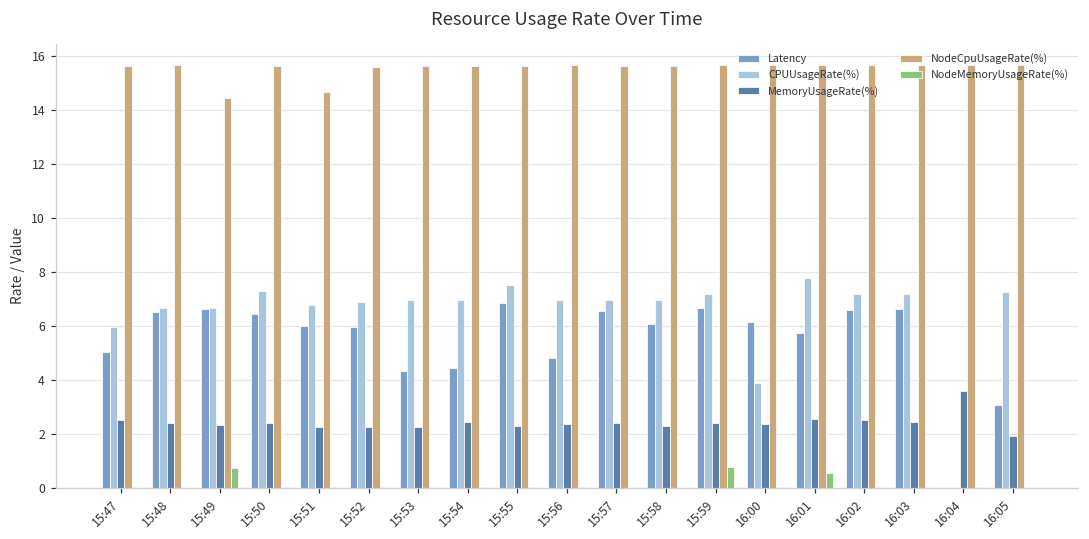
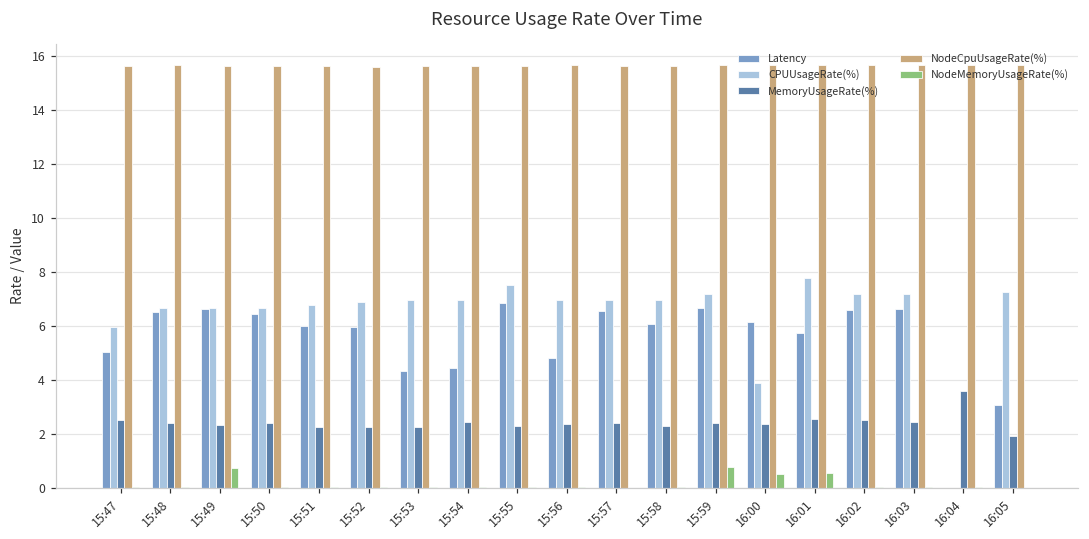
NodeCpuUsageRate(%), 15:49: 14.4 -> 15.7
CPUUsageRate(%), 15:50: 7.3 -> 6.7
NodeCpuUsageRate(%), 15:51: 14.7 -> 15.7
NodeMemoryUsageRate(%), 16:00: 0.0 -> 0.5
